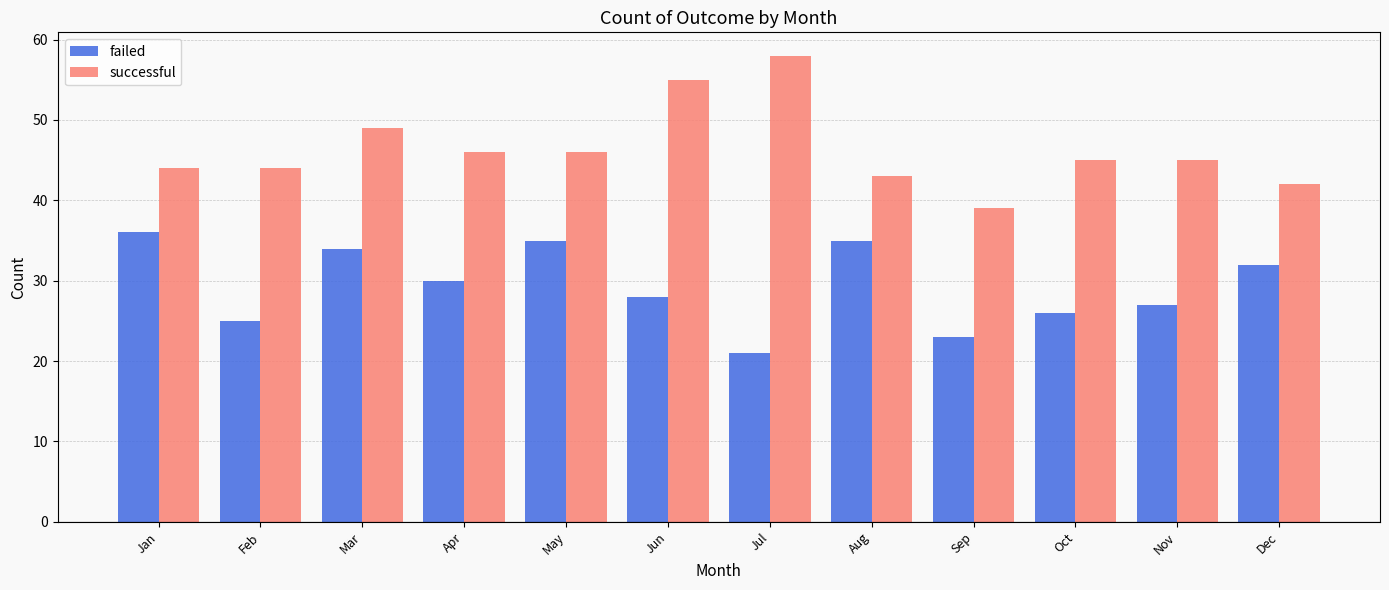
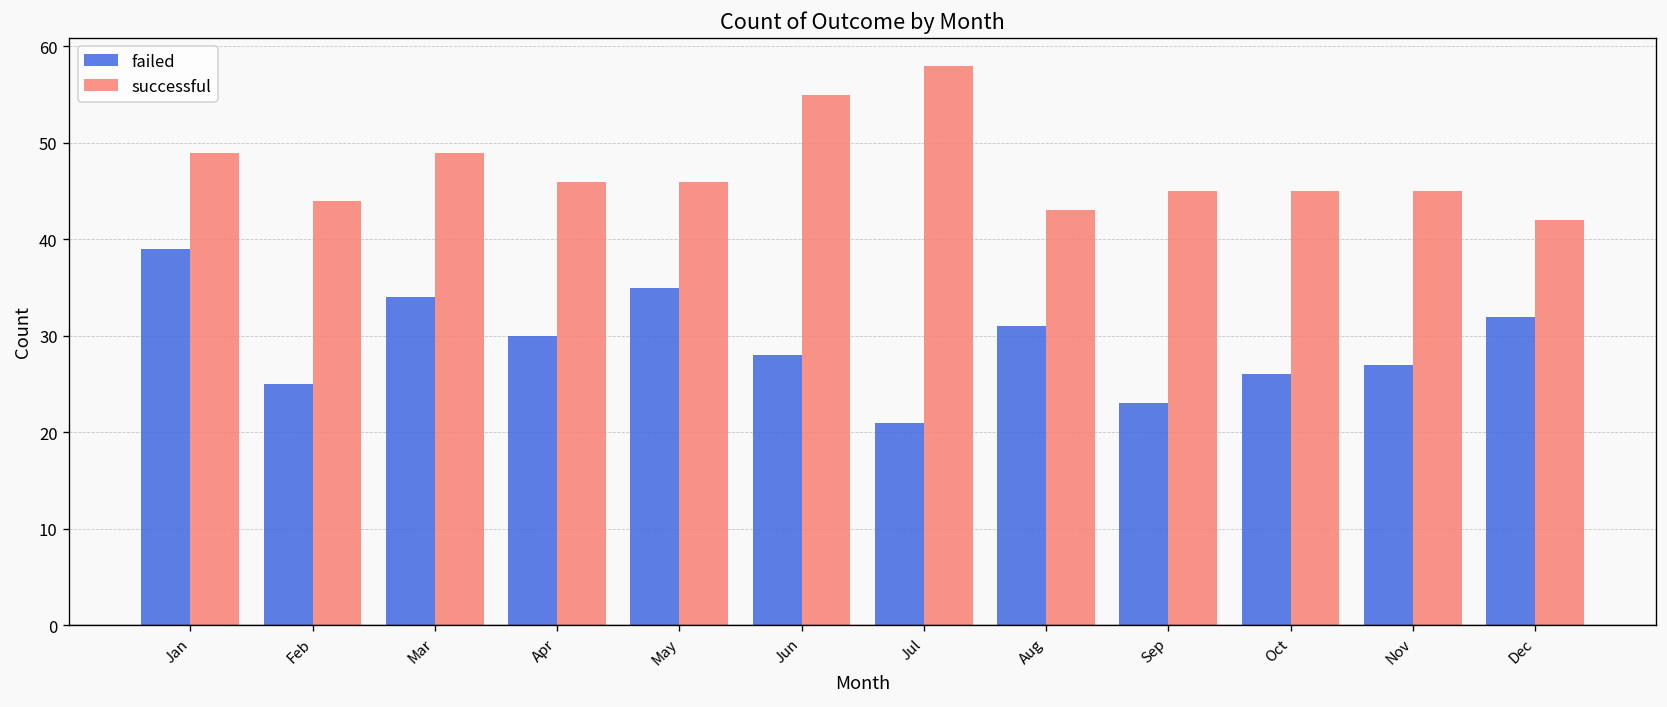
failed, Jan: 36 -> 39
successful, Jan: 44 -> 49
failed, Aug: 35 -> 31
successful, Sep: 39 -> 45
